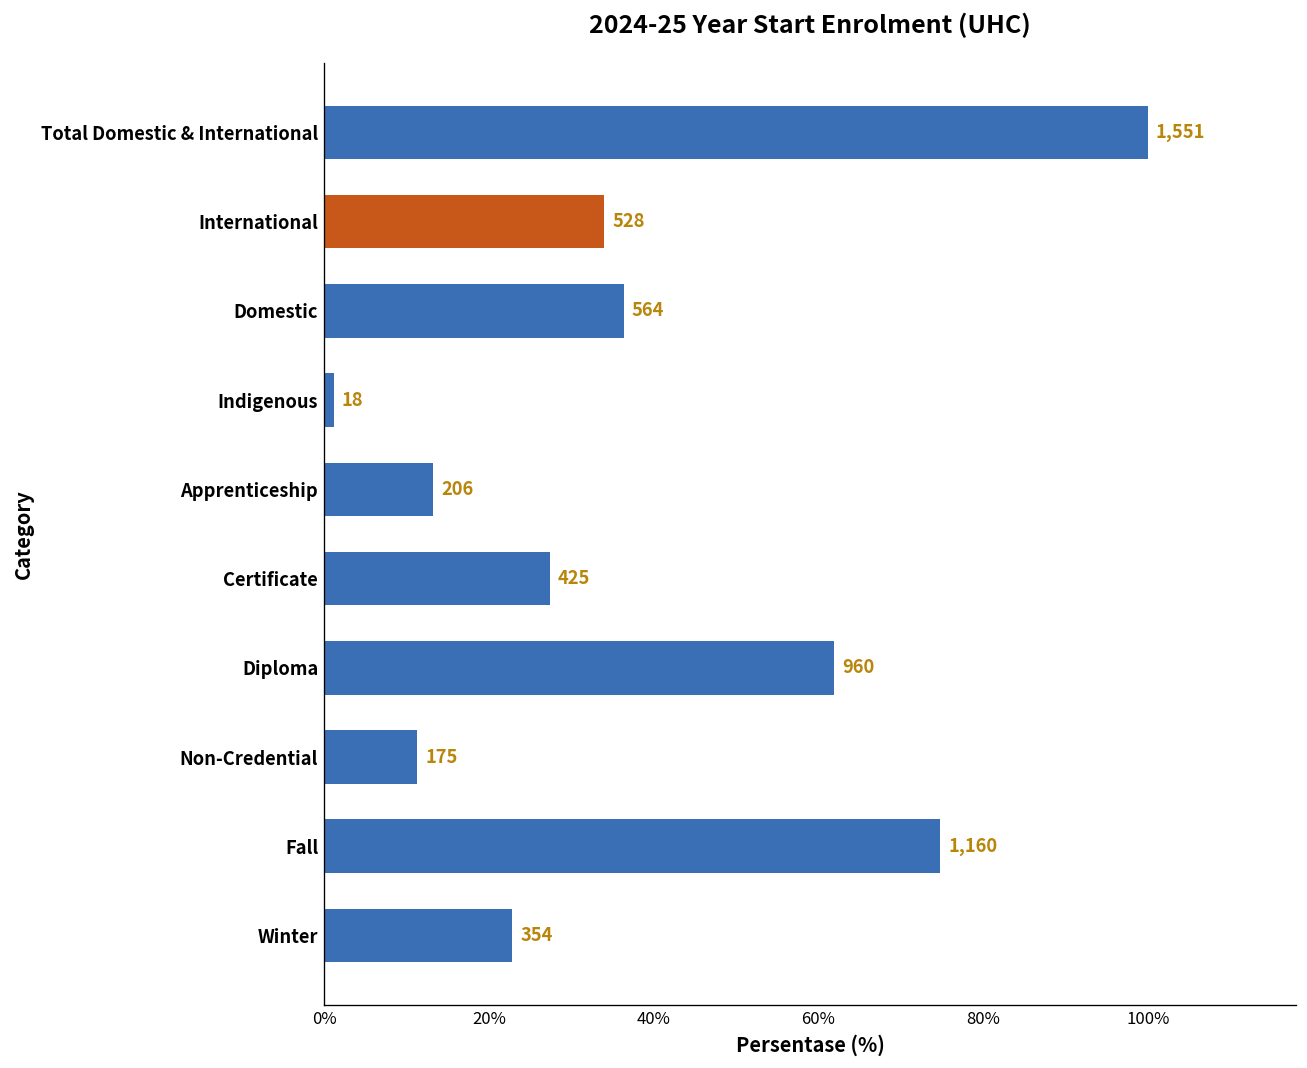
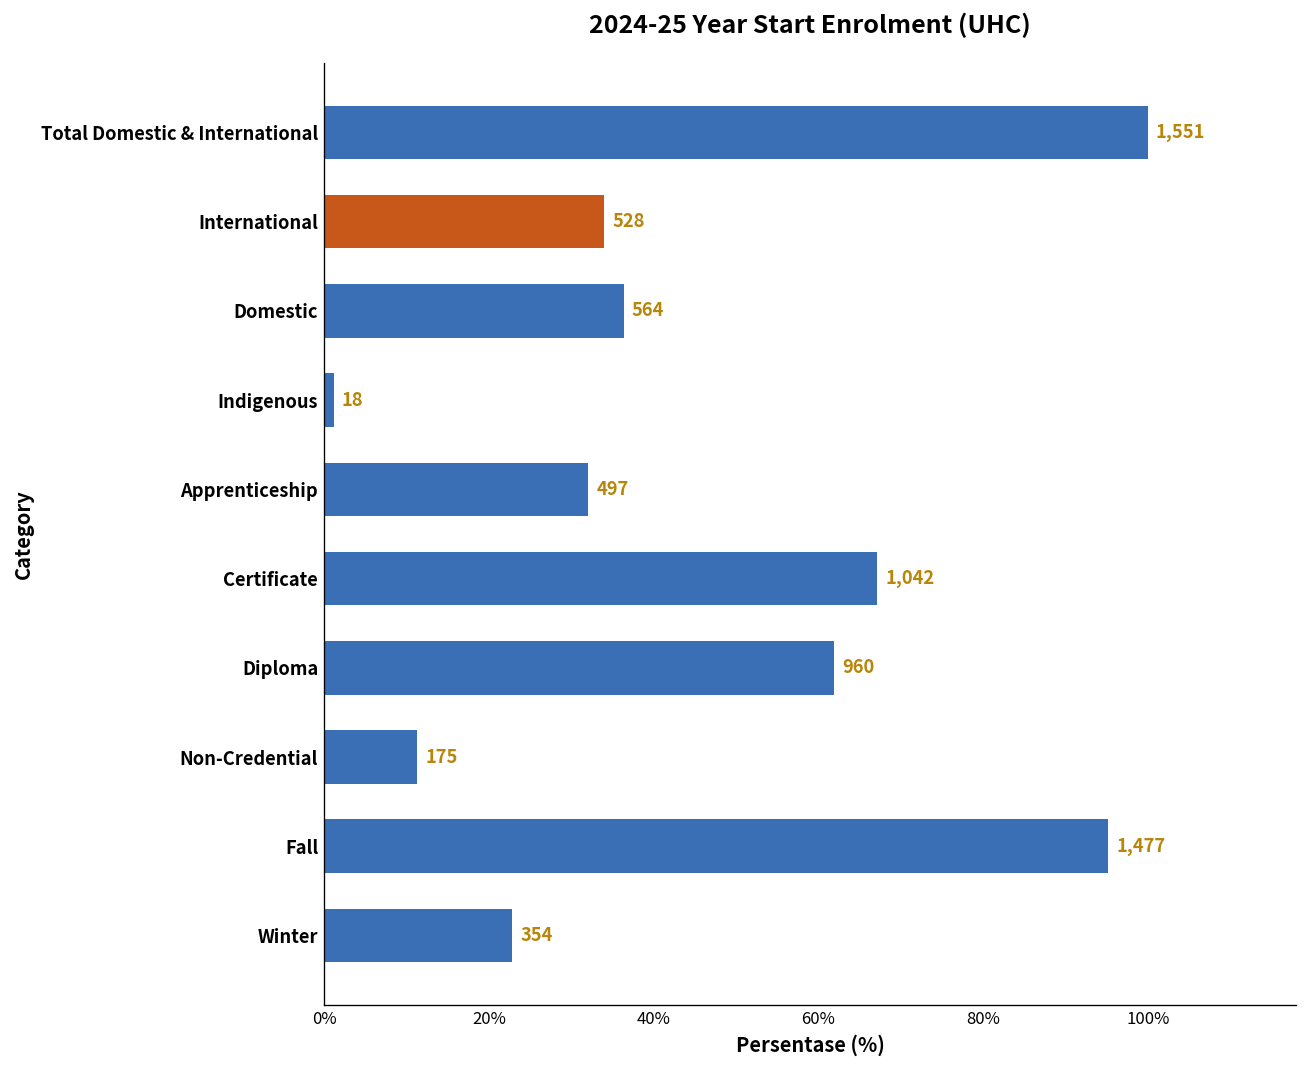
Apprenticeship: 206 -> 497
Certificate: 425 -> 1,042
Fall: 1,160 -> 1,477
